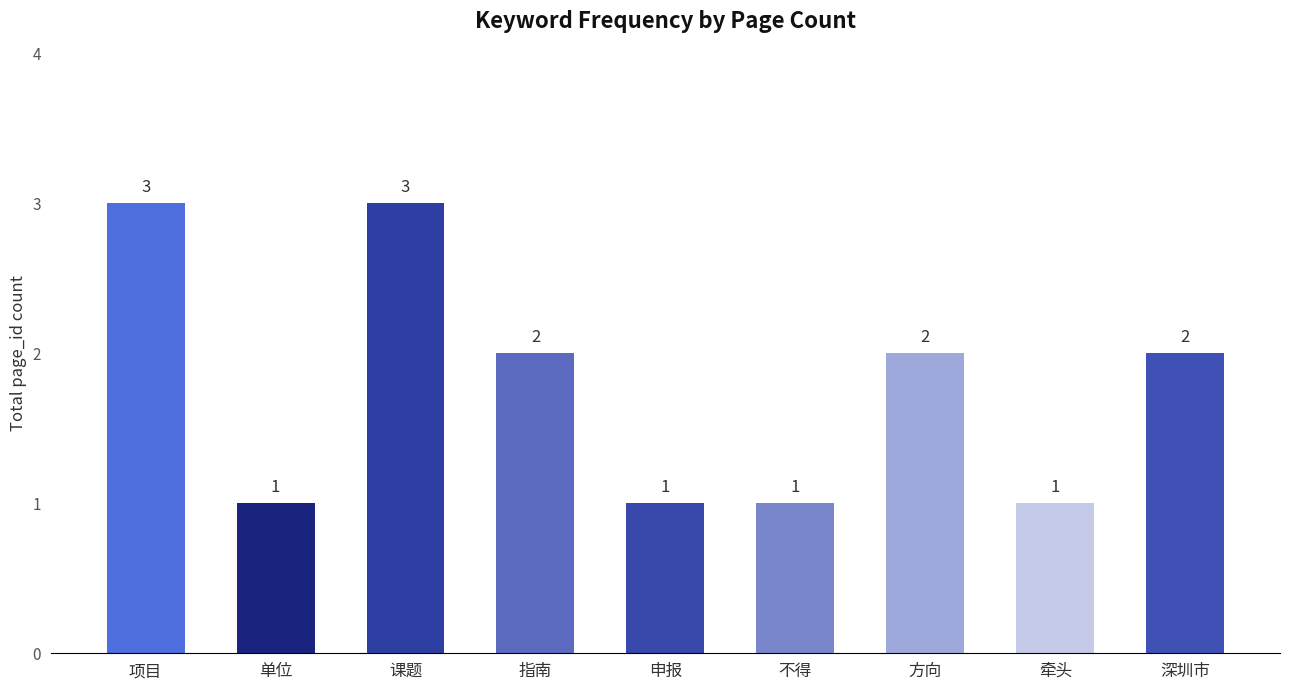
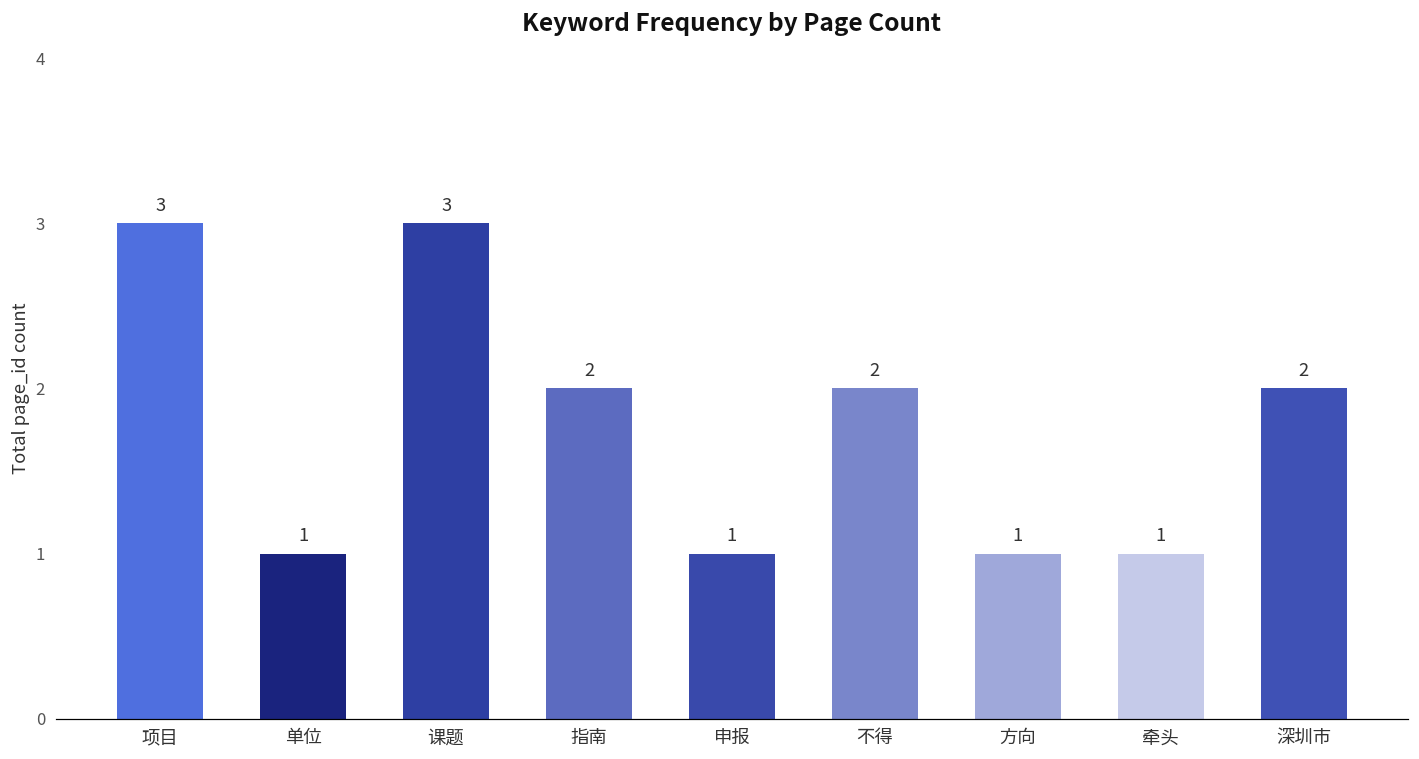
不得: 1 -> 2
方向: 2 -> 1
